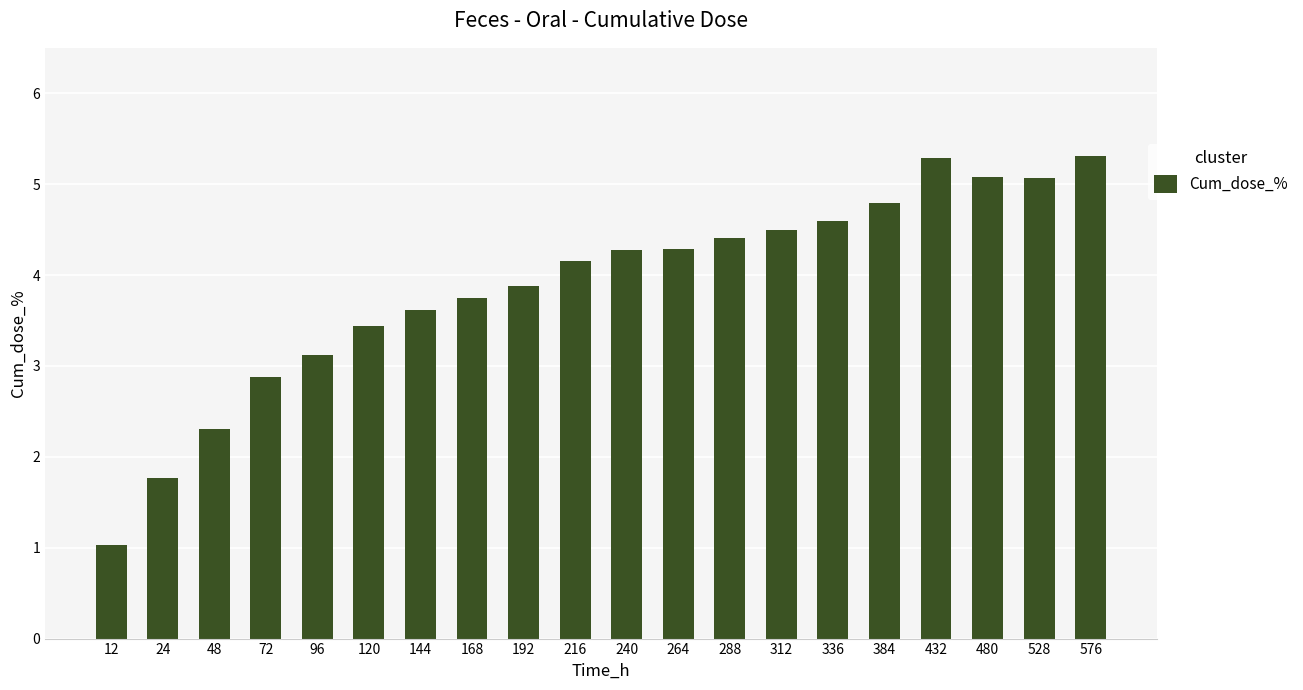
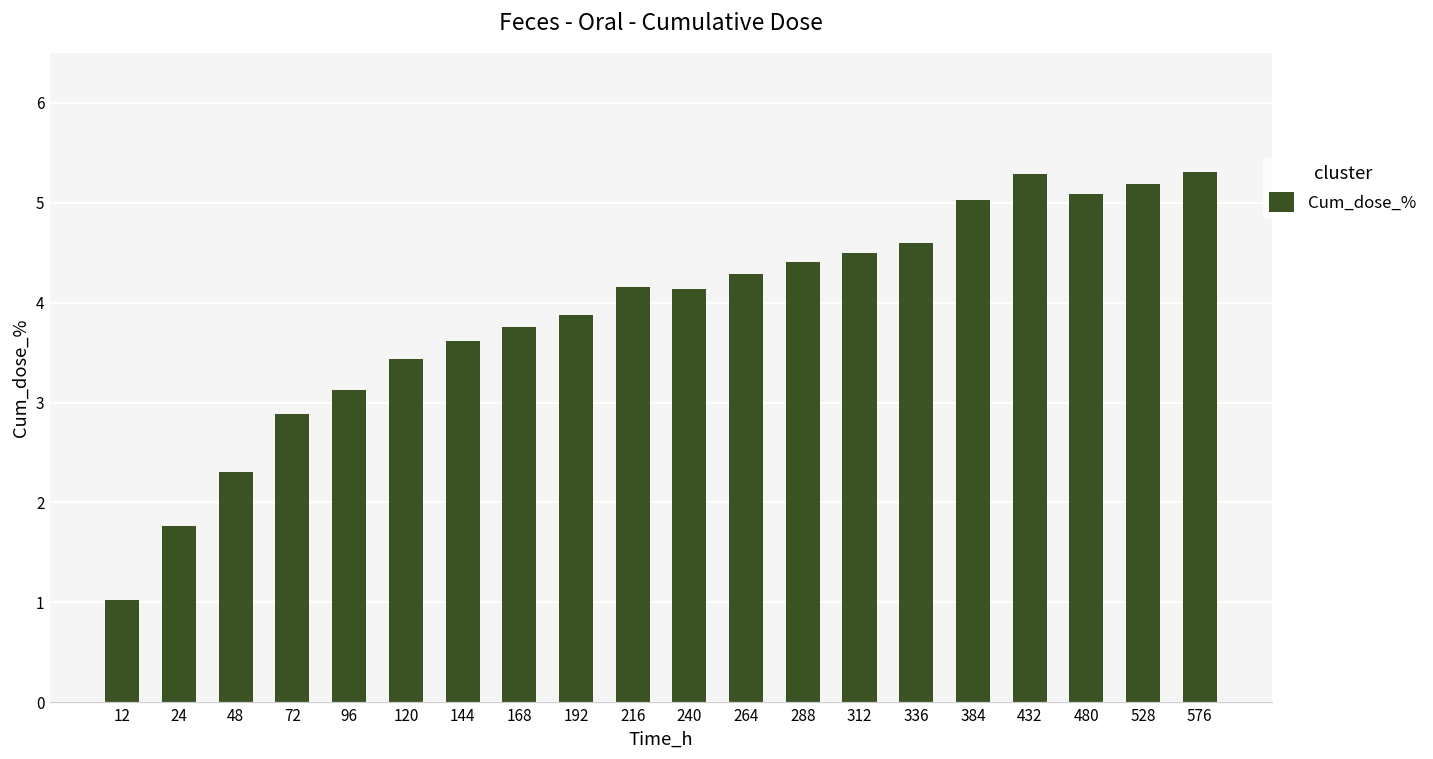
240: 4.3 -> 4.1
384: 4.8 -> 5.0
528: 5.1 -> 5.2
